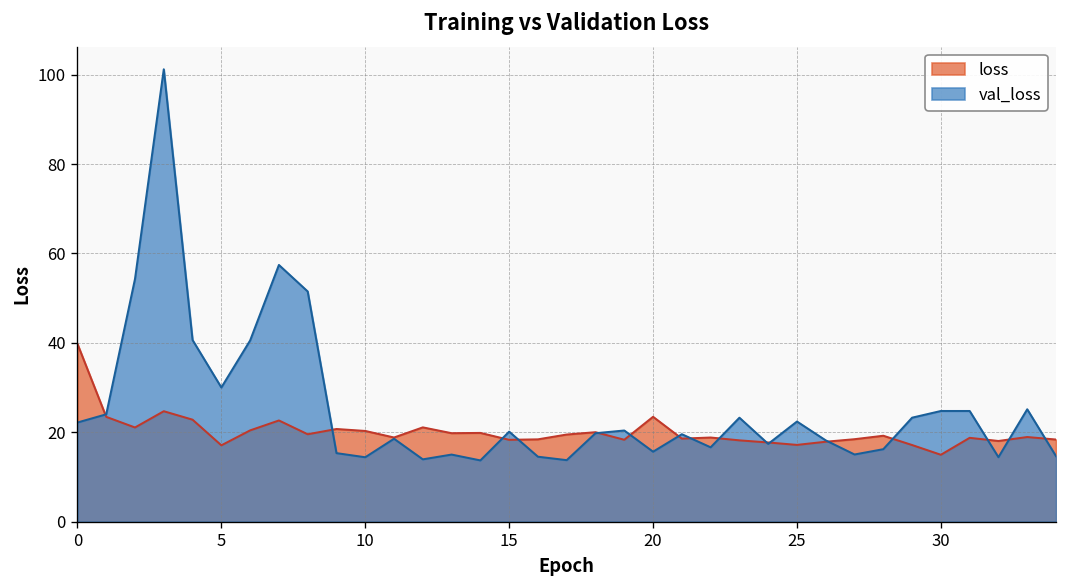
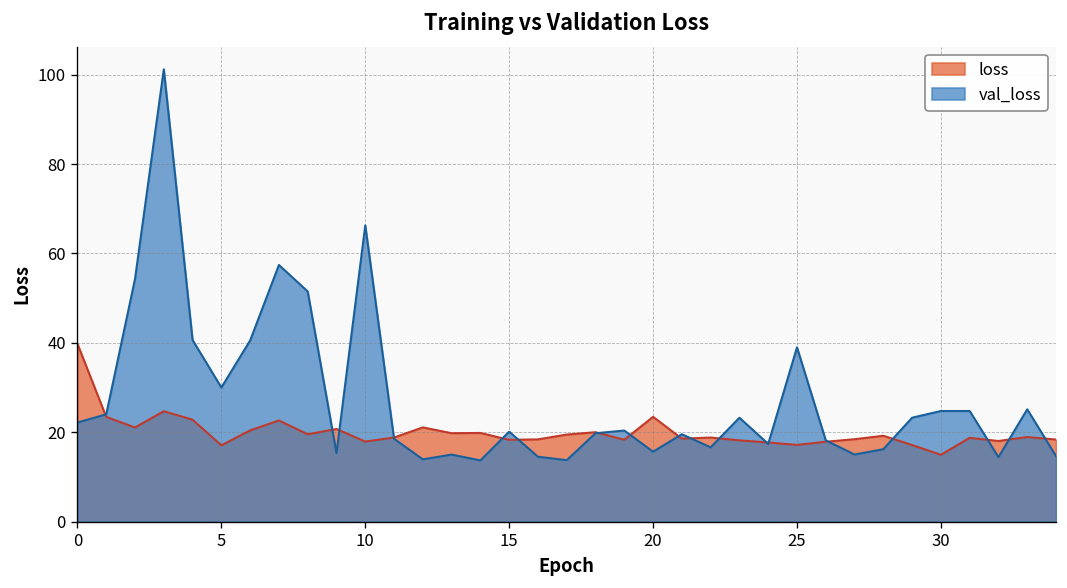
loss, 10: 20 -> 18
val_loss, 10: 14 -> 66
val_loss, 25: 22 -> 39
